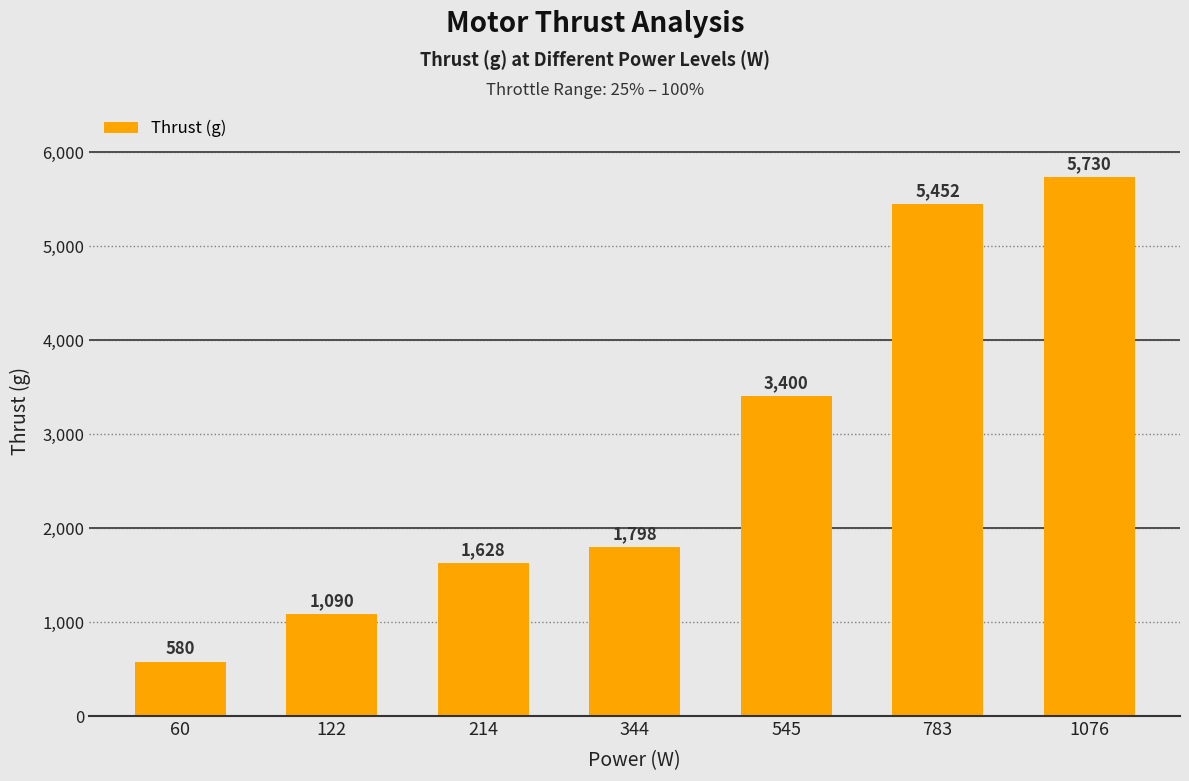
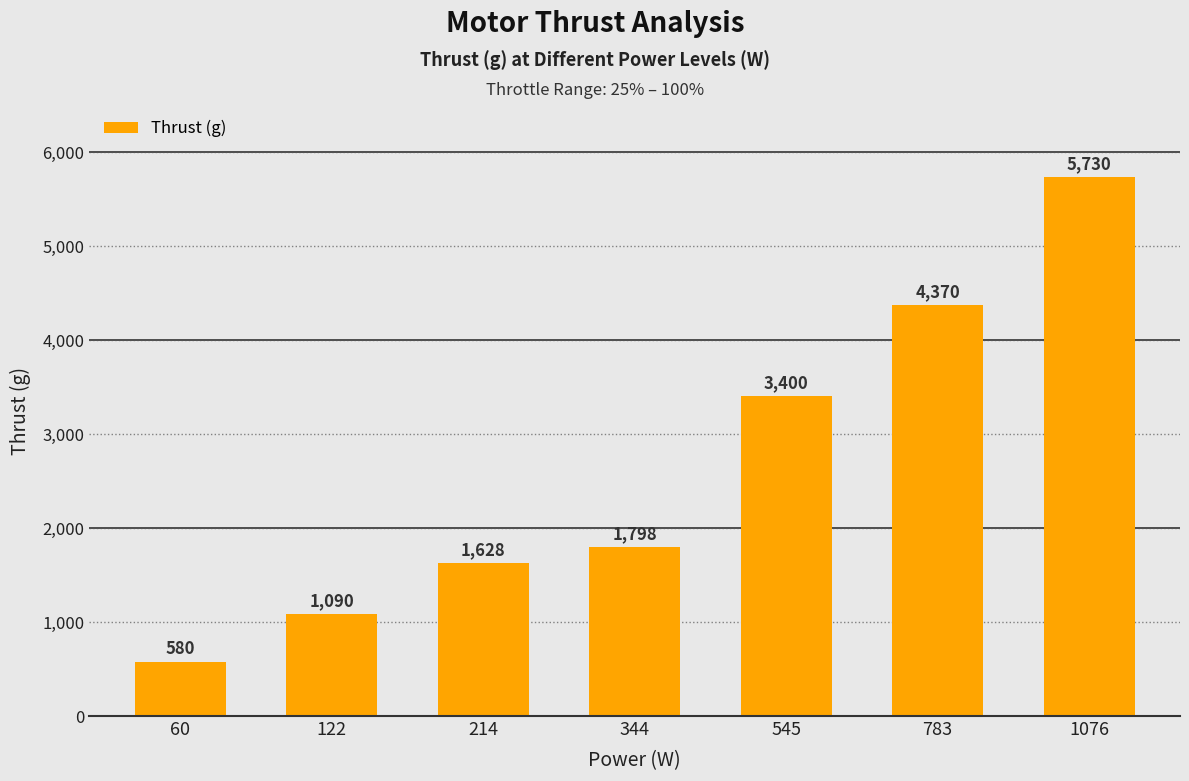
783: 5,452 -> 4,370
